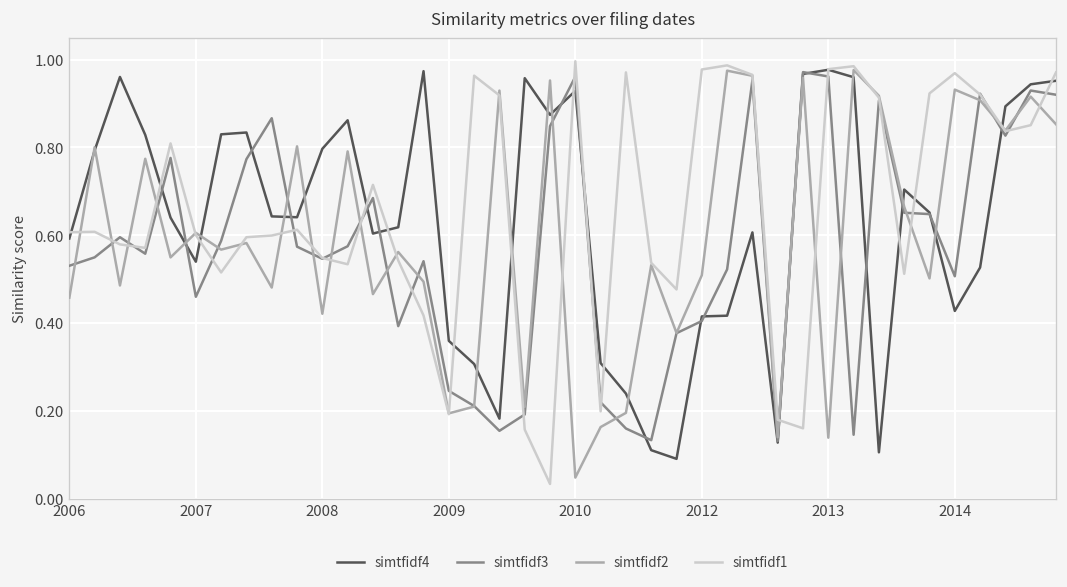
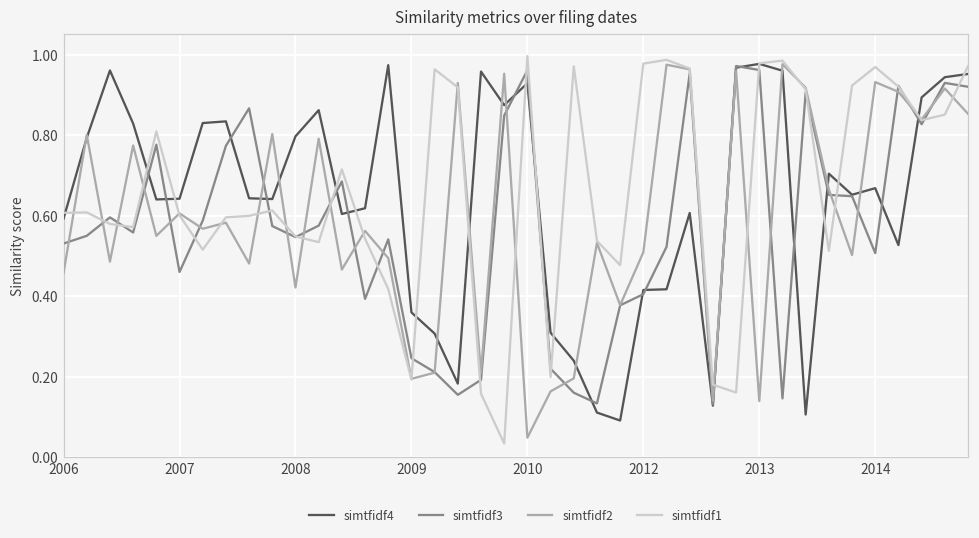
simtfidf4, 2007: 0.54 -> 0.64
simtfidf4, 2014: 0.43 -> 0.67
